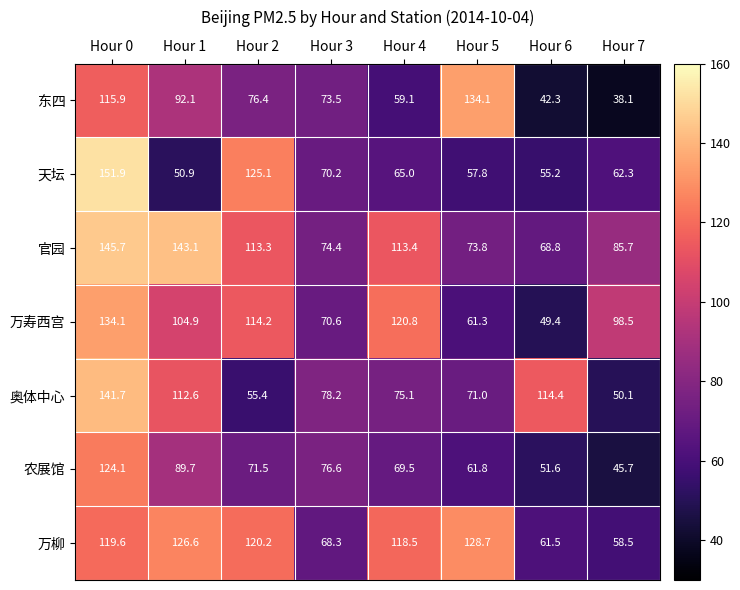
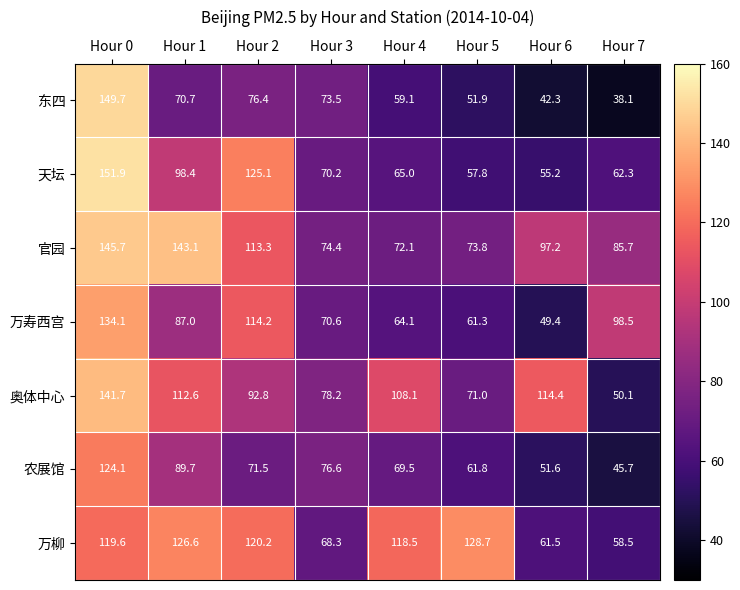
东四, Hour 0: 115.9 -> 149.7
东四, Hour 1: 92.1 -> 70.7
东四, Hour 5: 134.1 -> 51.9
天坛, Hour 1: 50.9 -> 98.4
官园, Hour 4: 113.4 -> 72.1
官园, Hour 6: 68.8 -> 97.2
万寿西宫, Hour 1: 104.9 -> 87.0
万寿西宫, Hour 4: 120.8 -> 64.1
奥体中心, Hour 2: 55.4 -> 92.8
奥体中心, Hour 4: 75.1 -> 108.1
